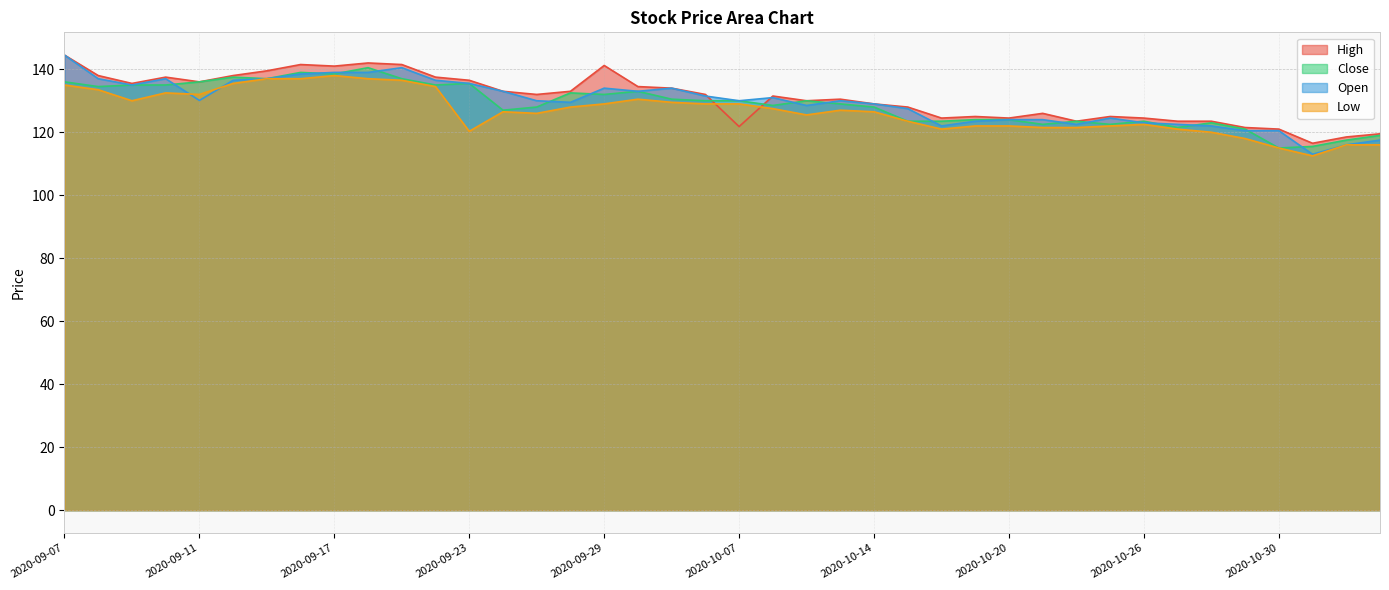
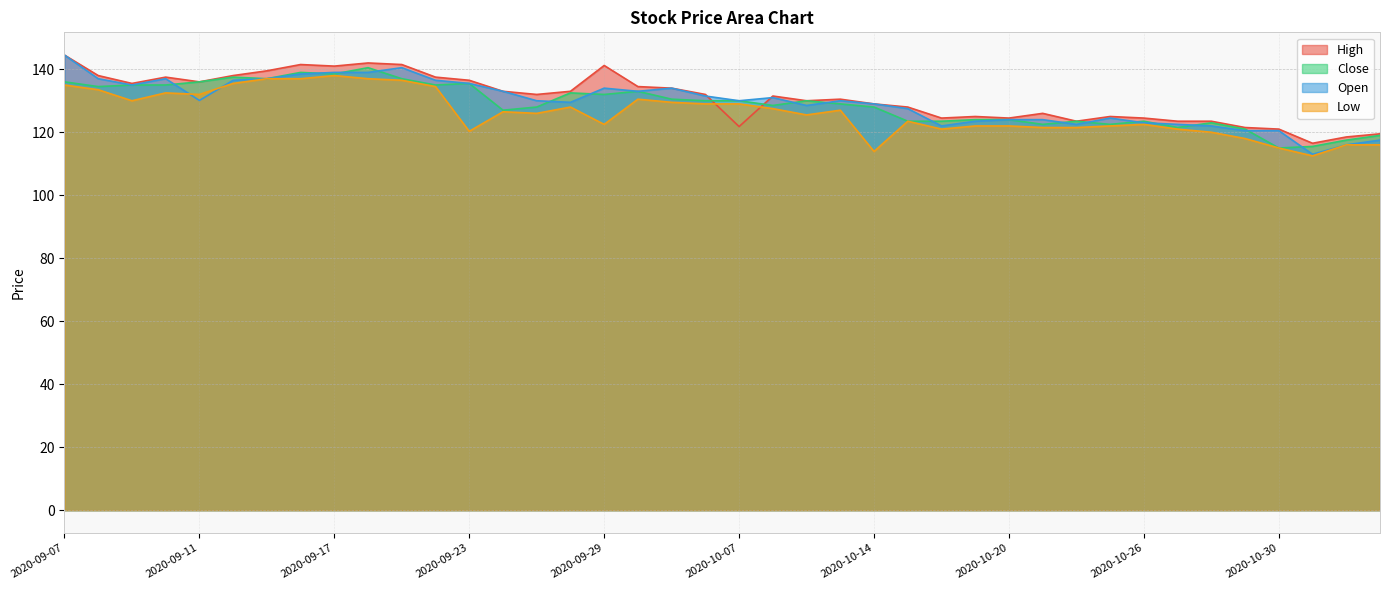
Low, 2020-09-29: 129 -> 123
Low, 2020-10-14: 127 -> 114
